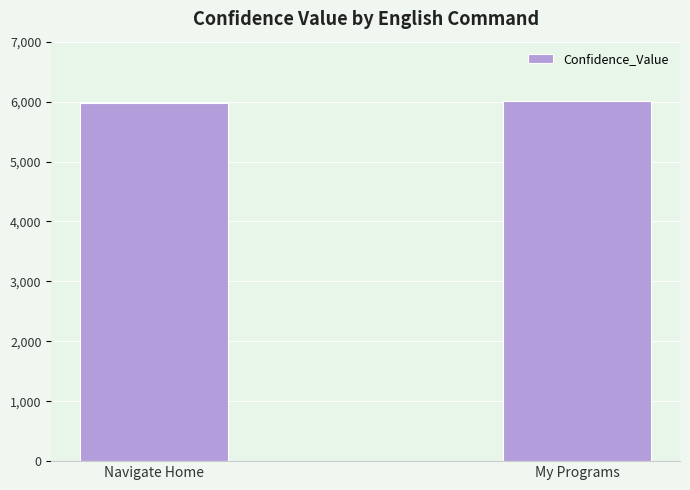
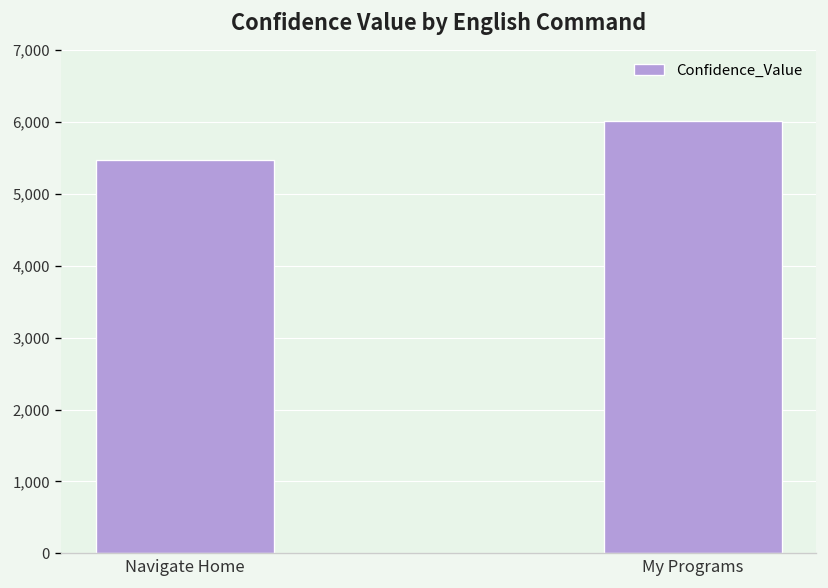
Navigate Home: 6,000 -> 5,500
